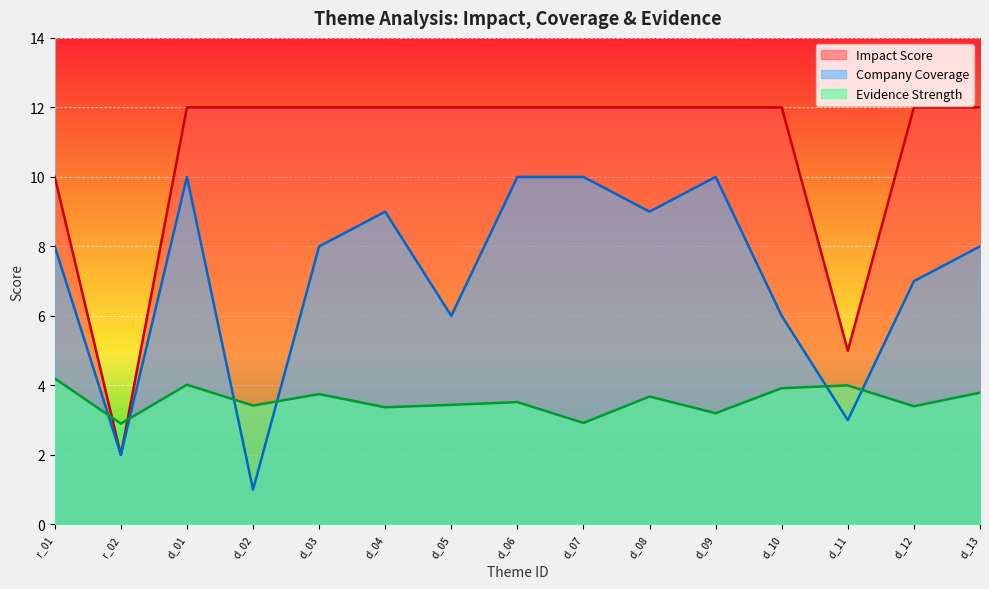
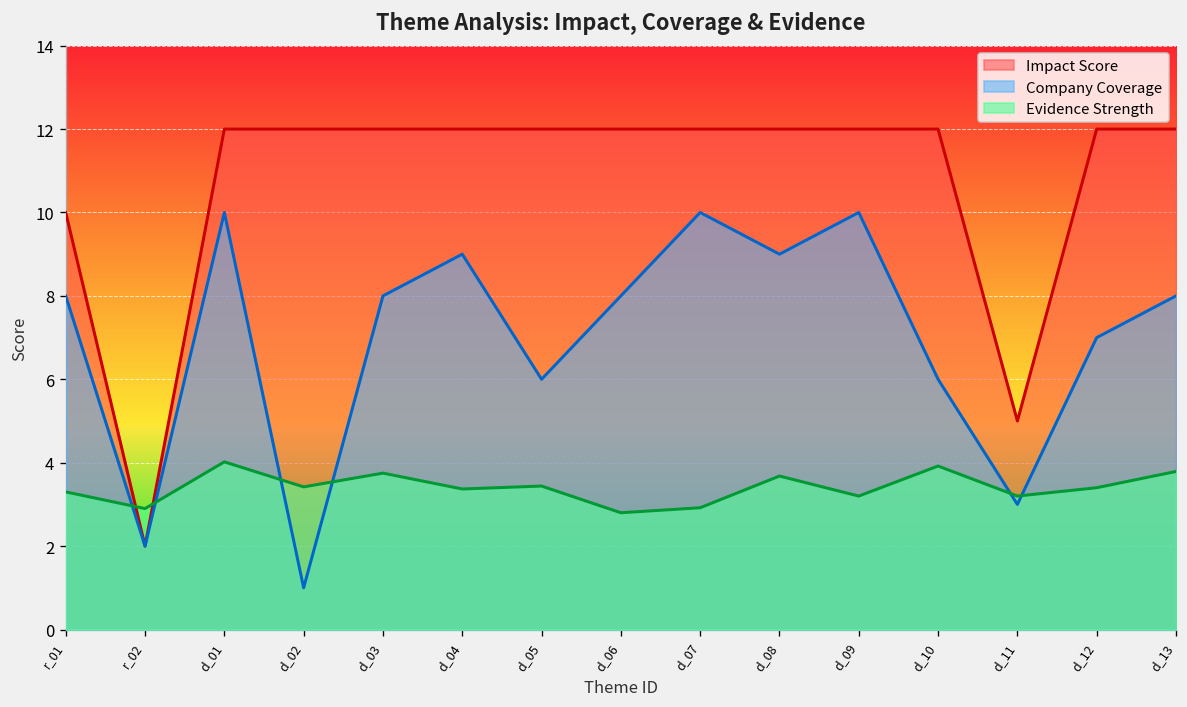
Evidence Strength, r_01: 4.2 -> 3.3
Company Coverage, d_06: 10 -> 8
Evidence Strength, d_06: 3.5 -> 2.8
Evidence Strength, d_11: 4.0 -> 3.2
